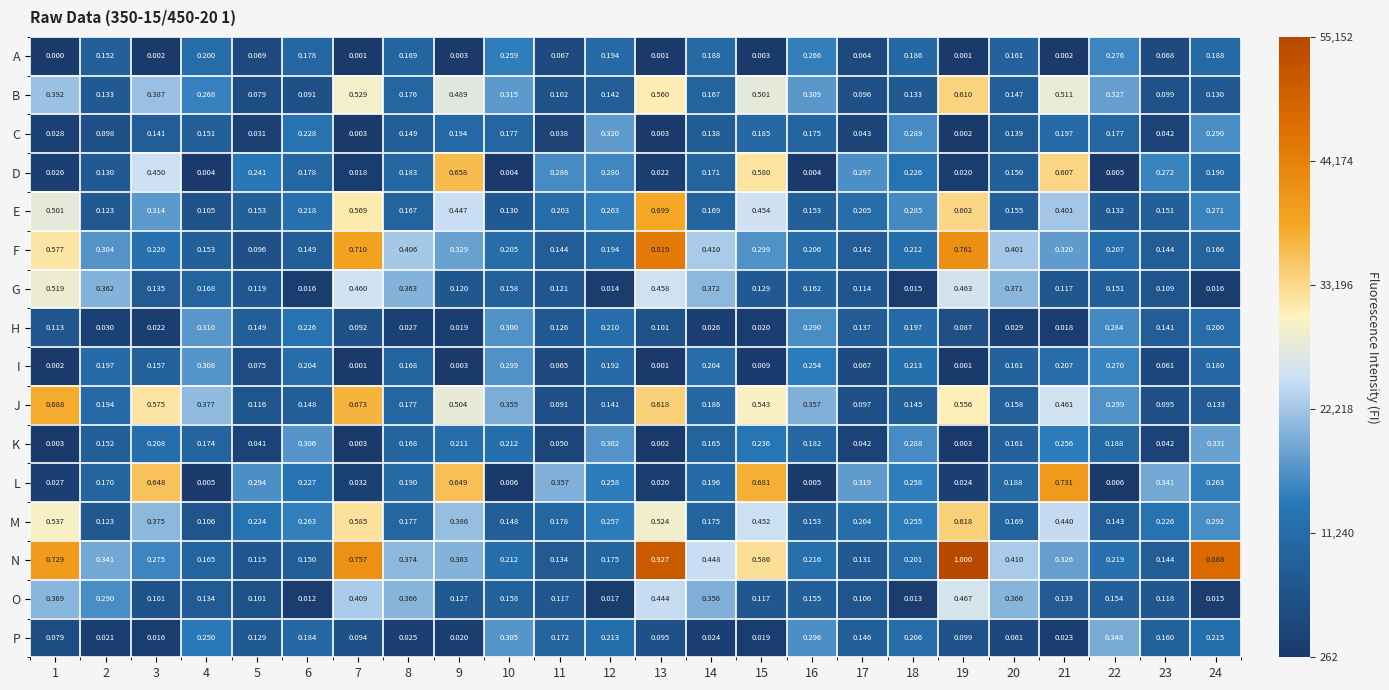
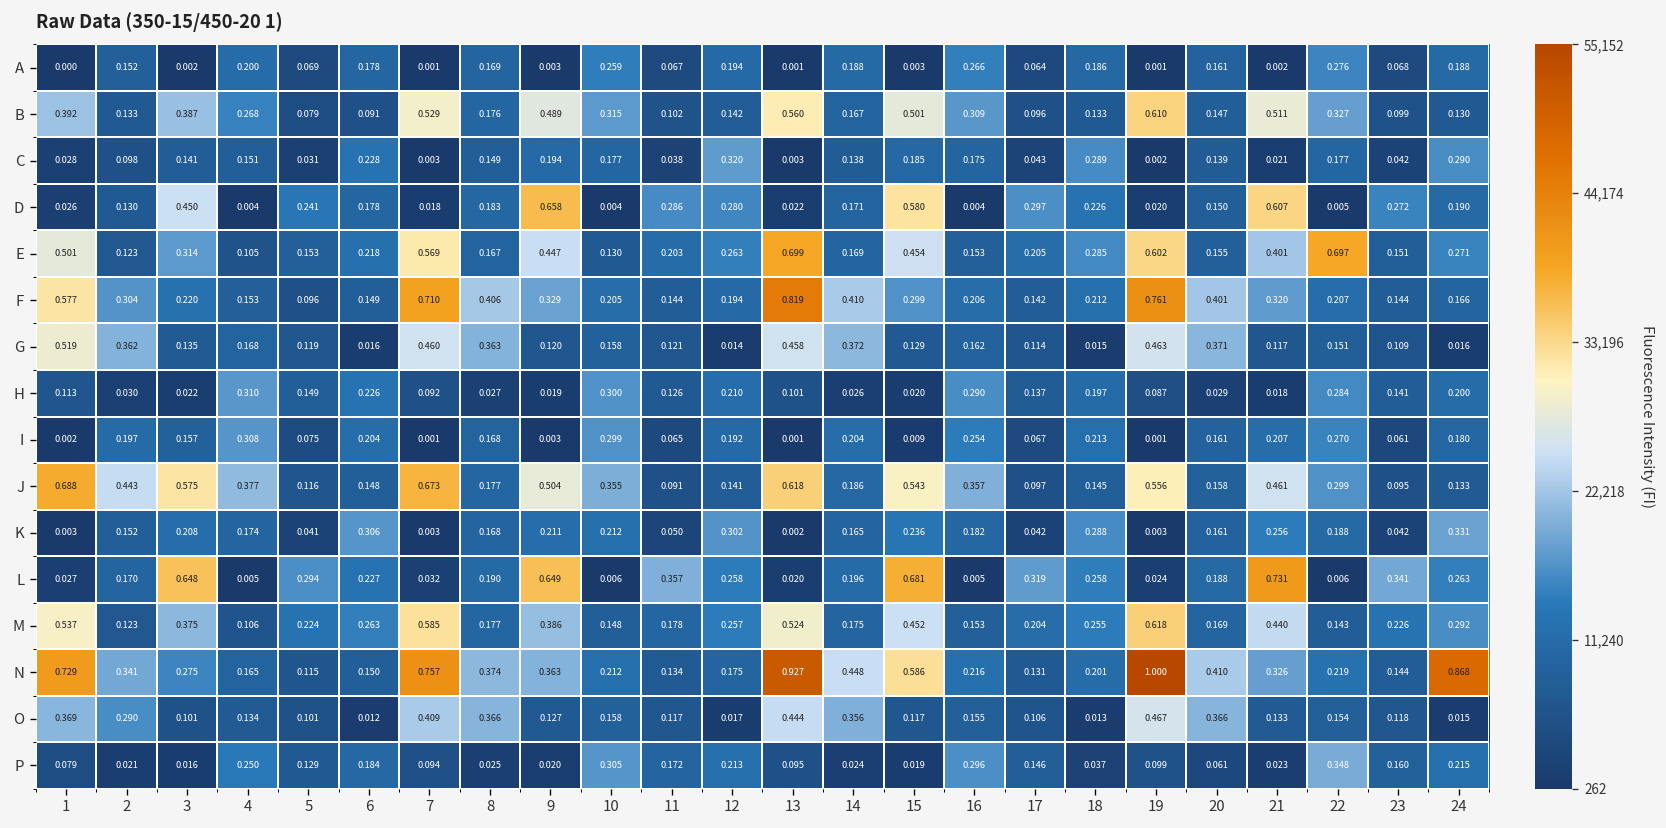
C, 21: 0.197 -> 0.021
E, 22: 0.132 -> 0.697
J, 2: 0.194 -> 0.443
P, 18: 0.206 -> 0.037
